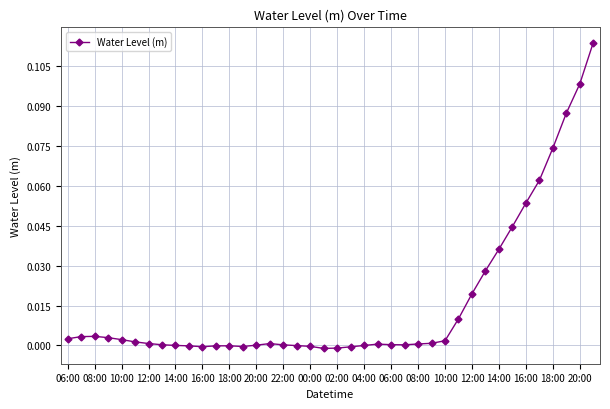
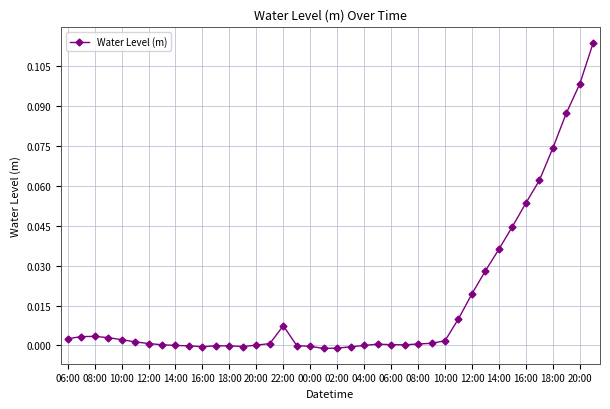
22:00: 0.000 -> 0.007
